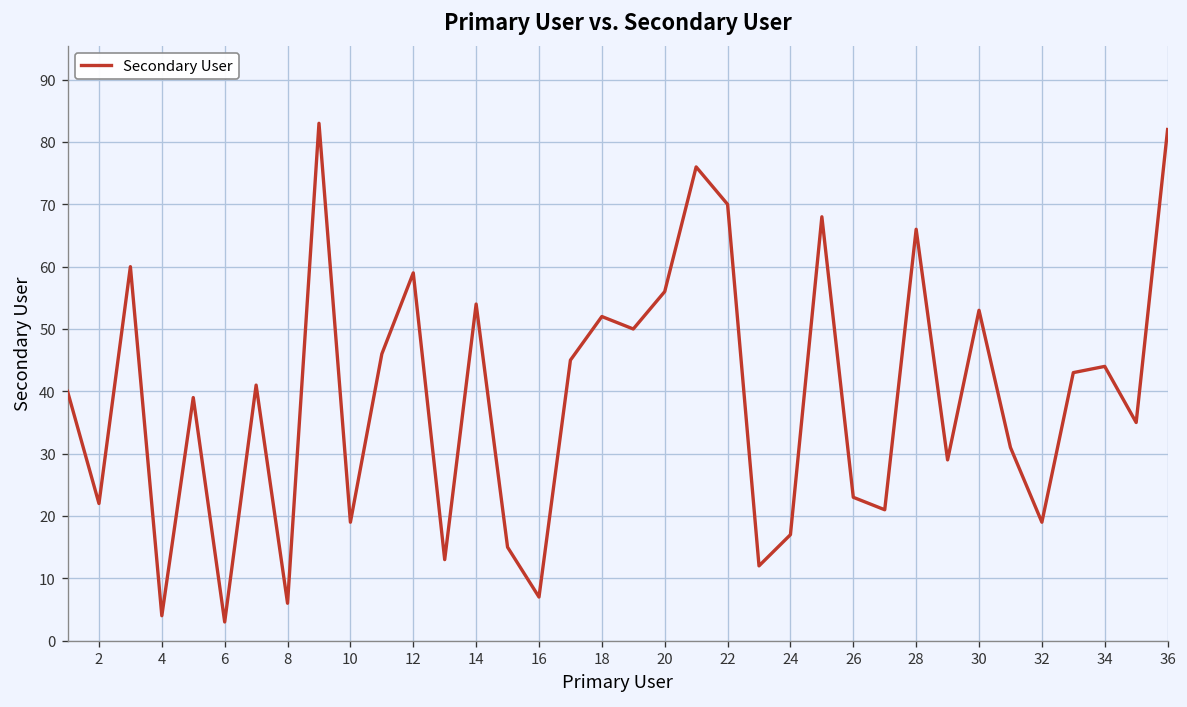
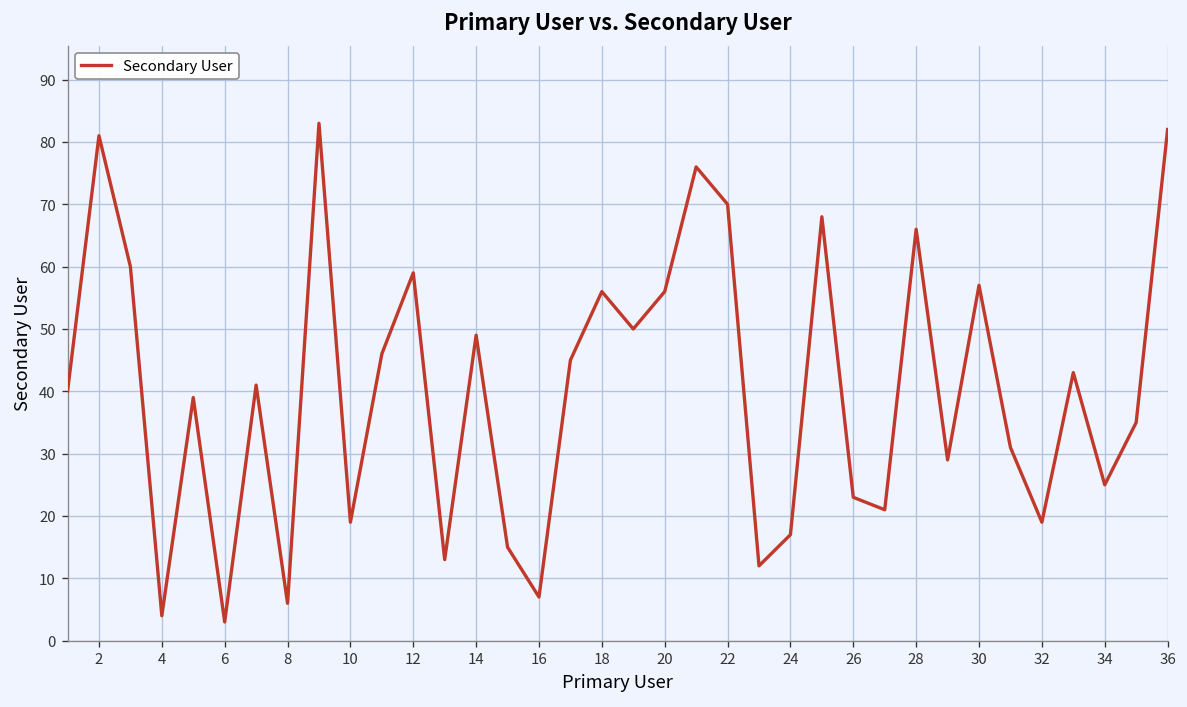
2: 22 -> 81
14: 54 -> 49
18: 52 -> 56
30: 53 -> 57
34: 44 -> 25
